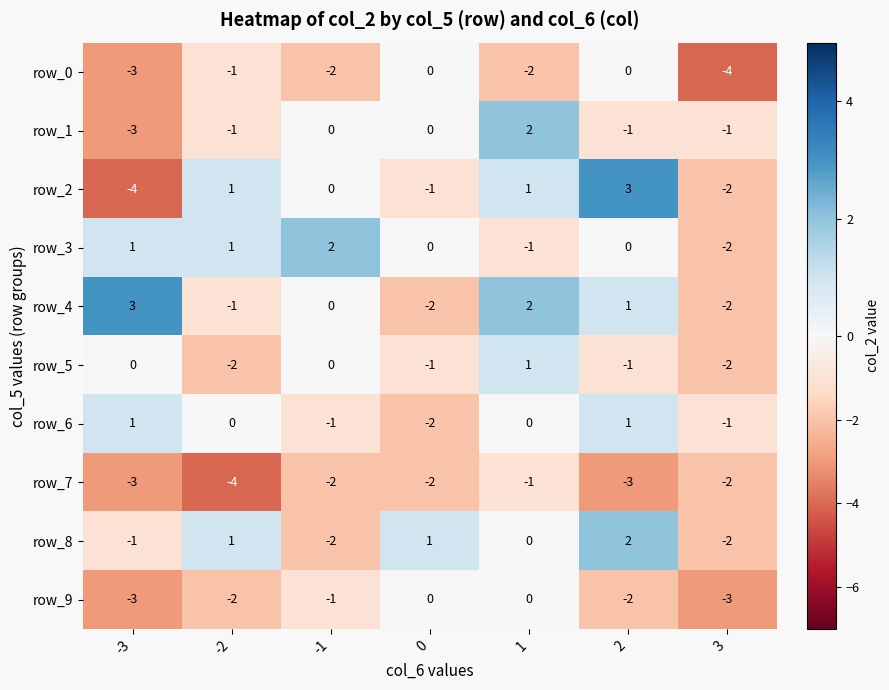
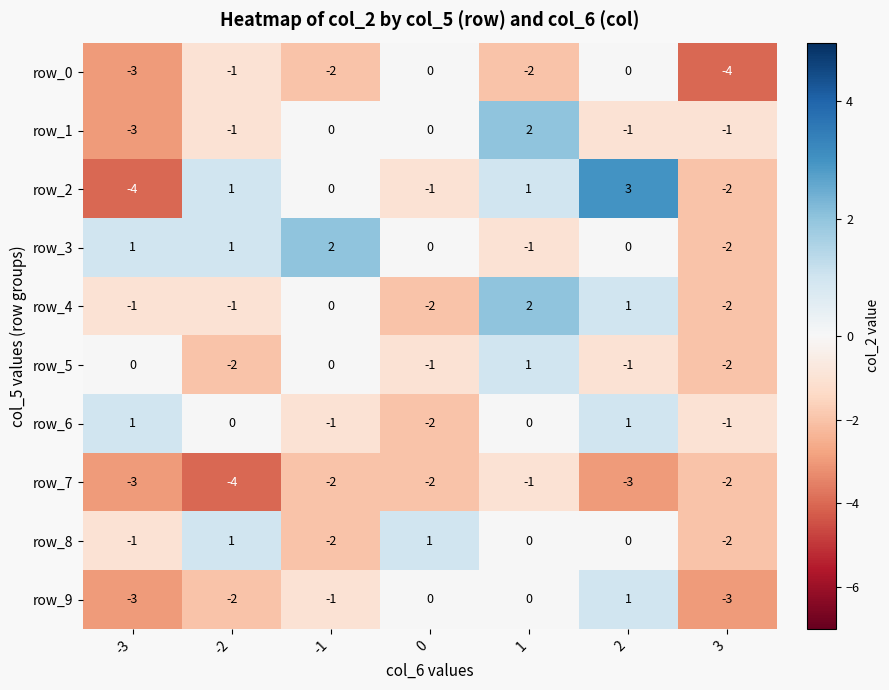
row_4, -3: 3 -> -1
row_8, 2: 2 -> 0
row_9, 2: -2 -> 1
